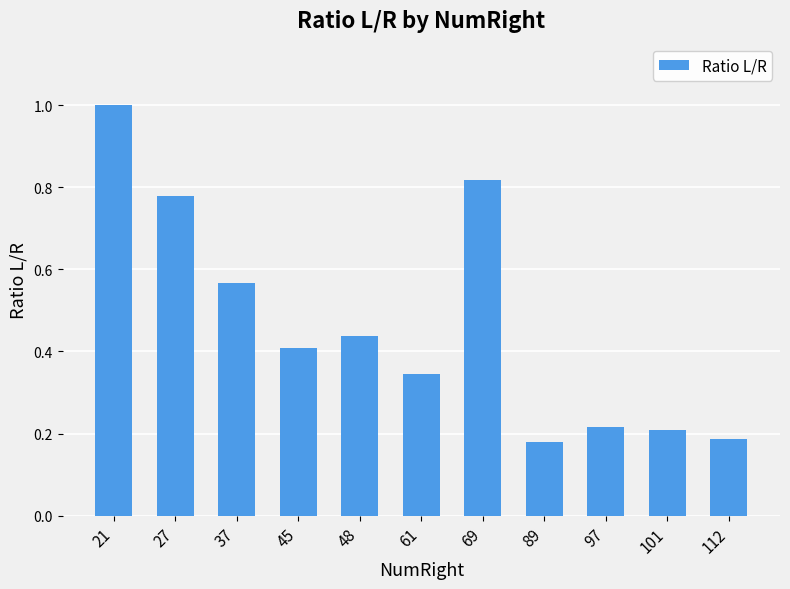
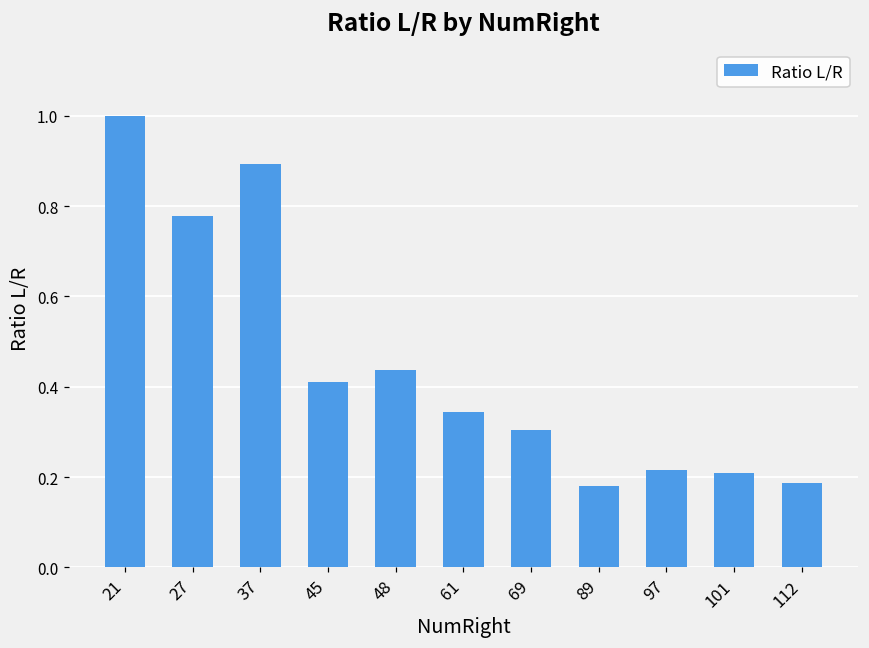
37: 0.57 -> 0.89
69: 0.82 -> 0.30
